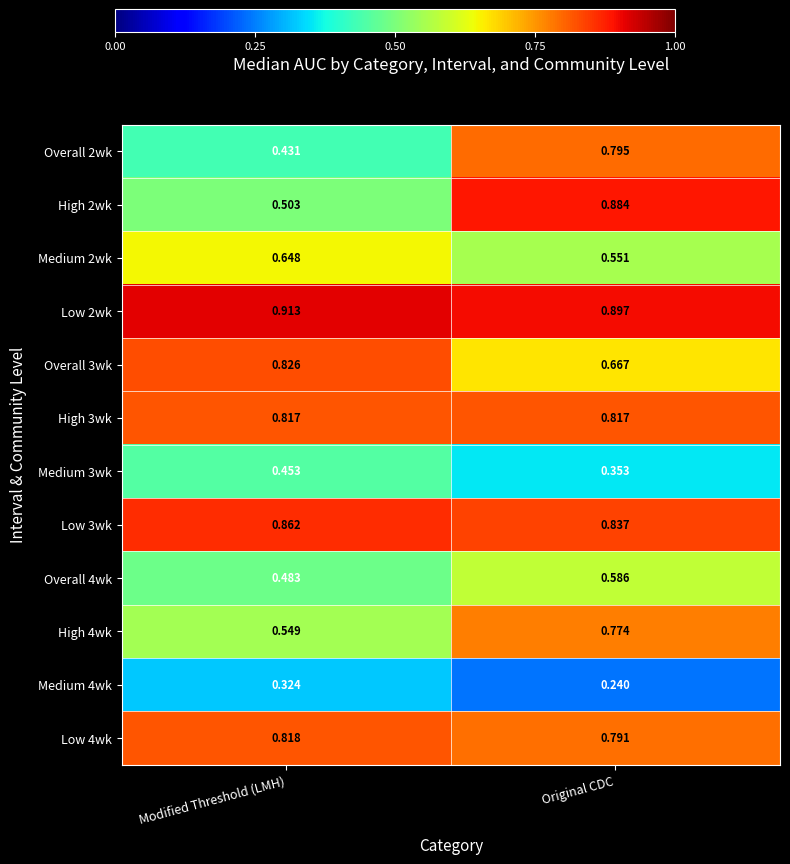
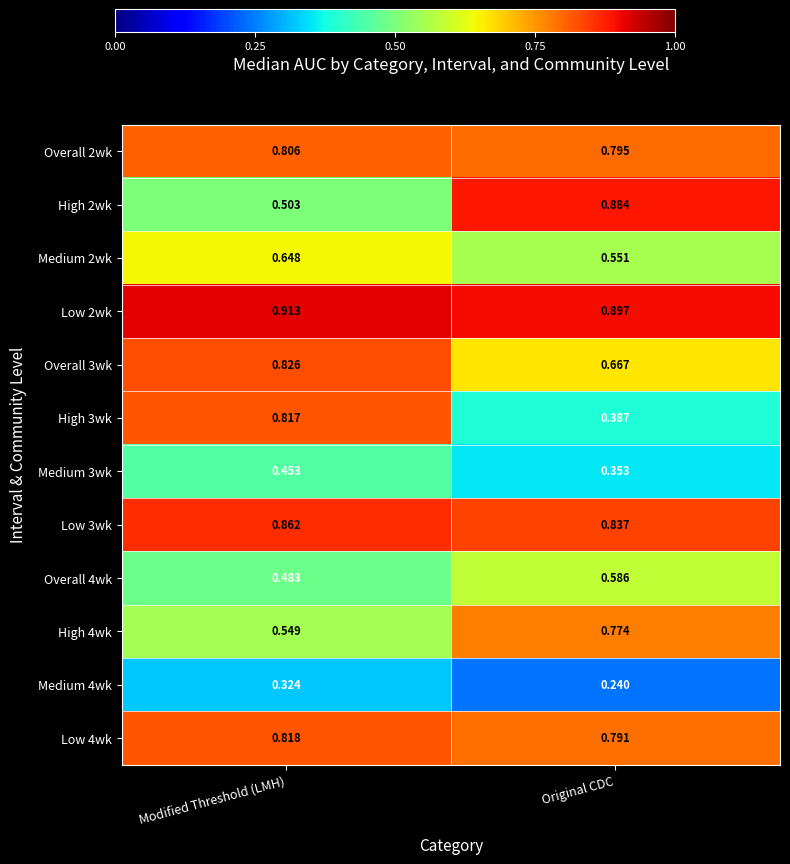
Overall 2wk, Modified Threshold (LMH): 0.431 -> 0.806
High 3wk, Original CDC: 0.817 -> 0.387
